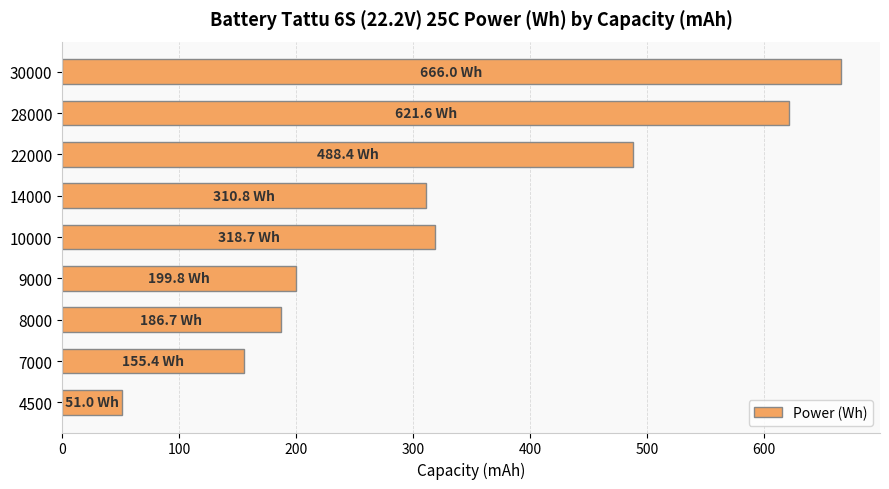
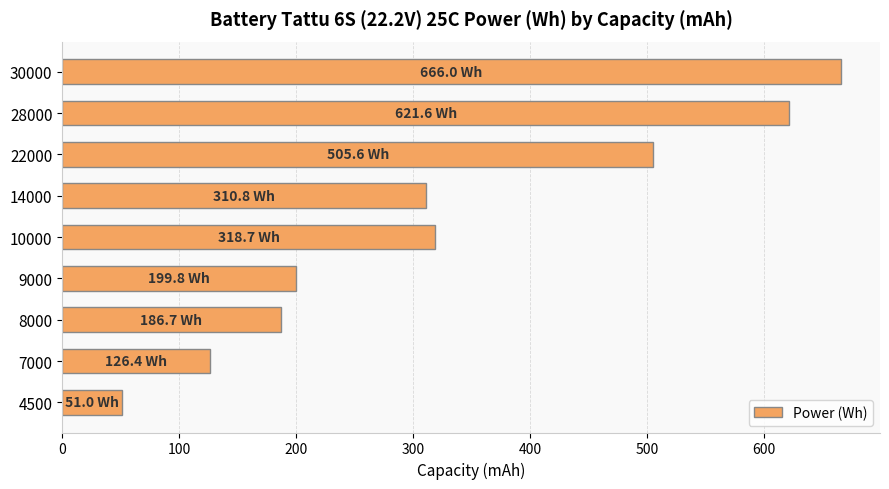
22000: 488.4 -> 505.6
7000: 155.4 -> 126.4
